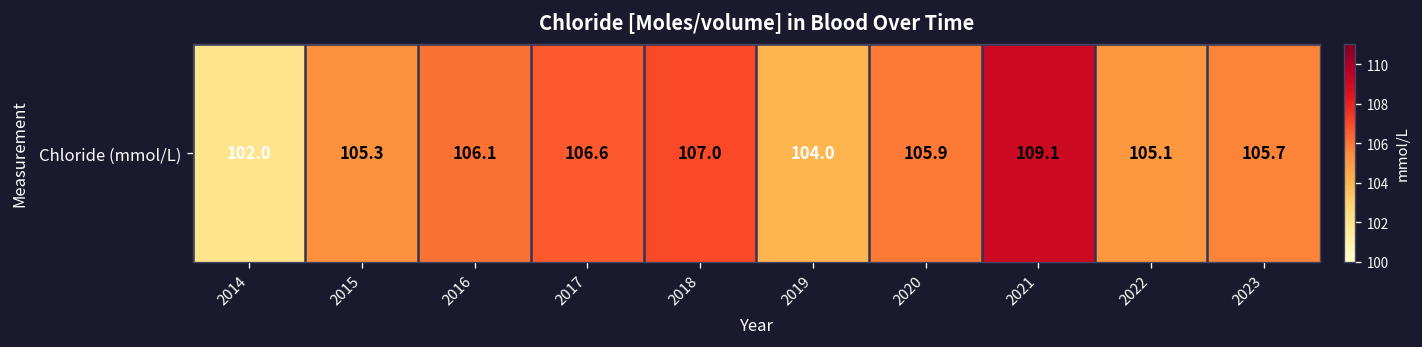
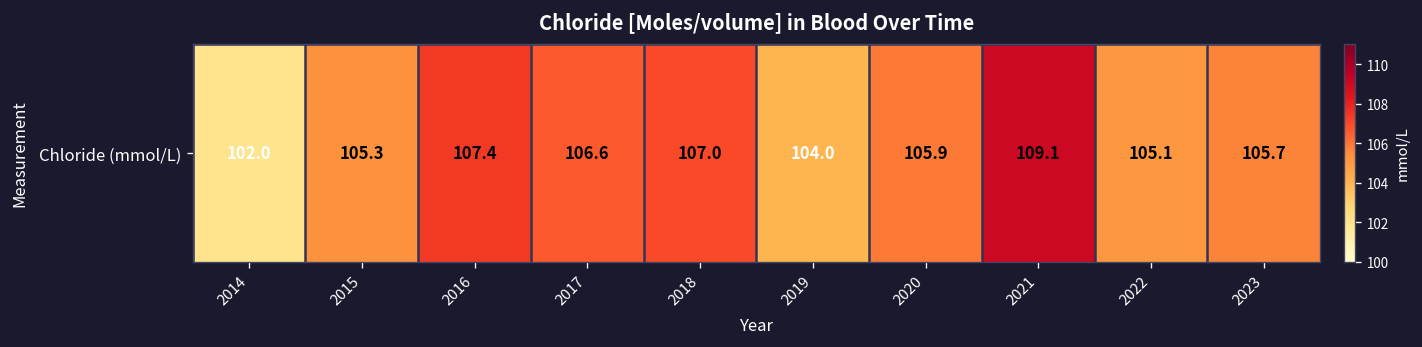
Chloride (mmol/L), 2016: 106.1 -> 107.4
